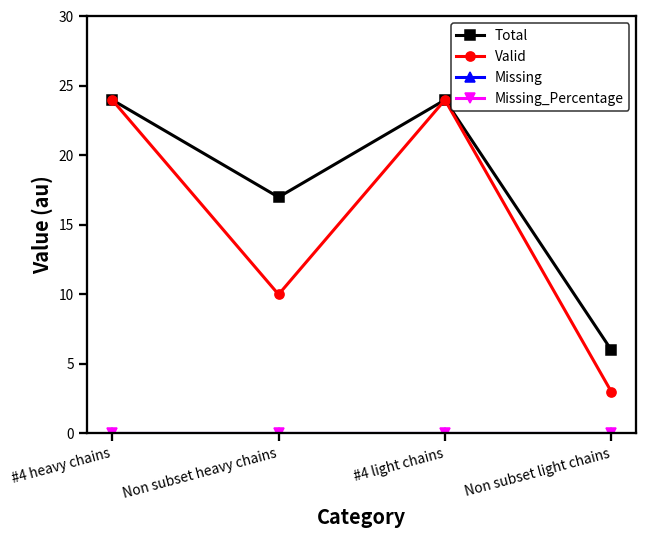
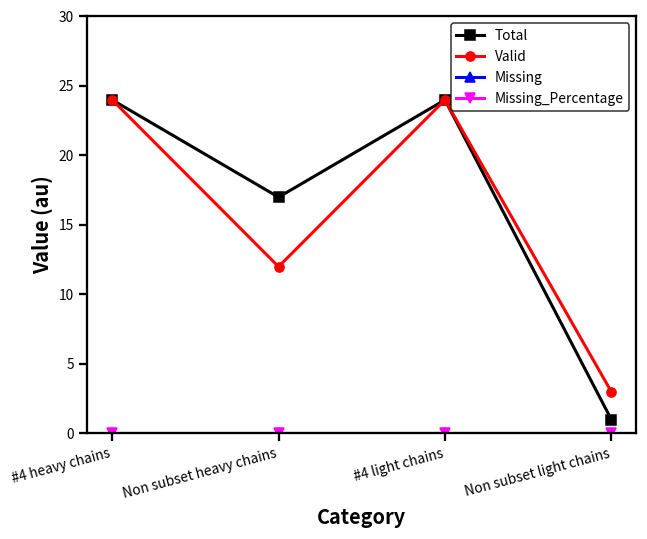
Valid, Non subset heavy chains: 10 -> 12
Total, Non subset light chains: 6 -> 1
